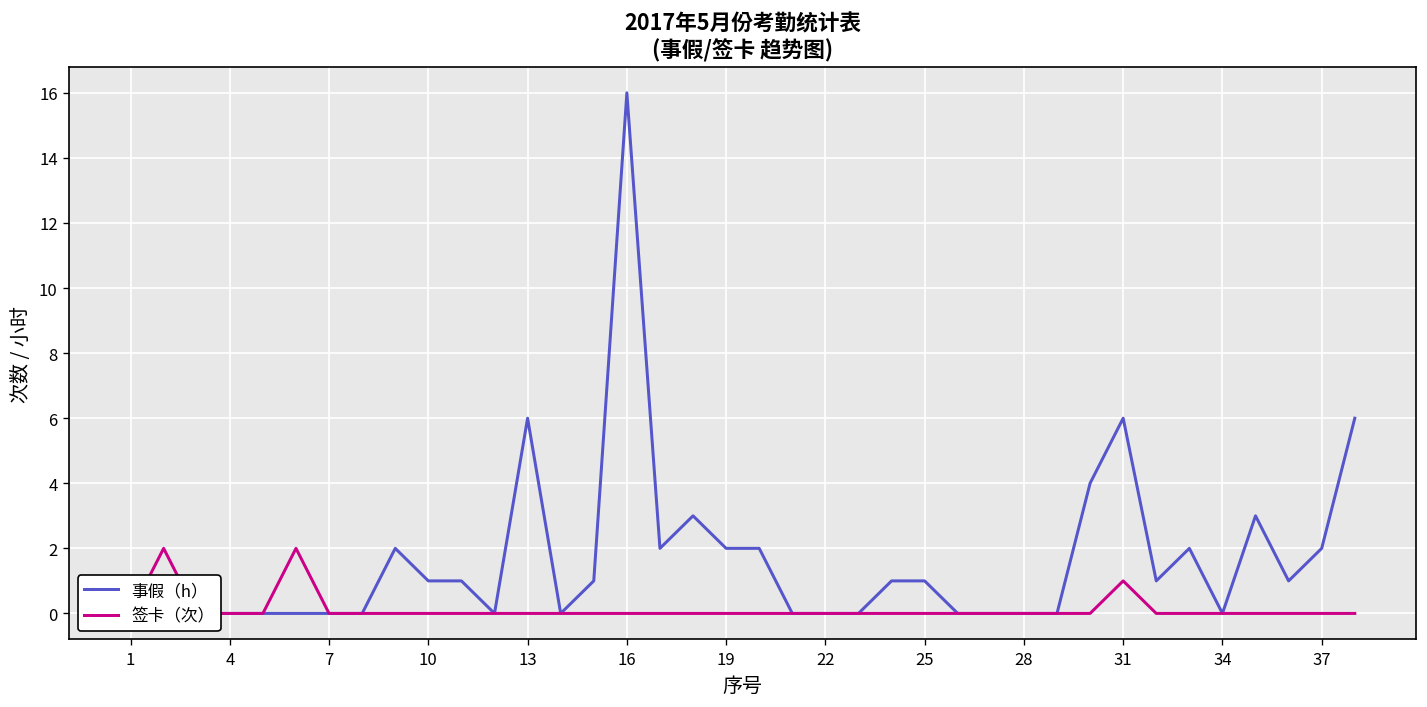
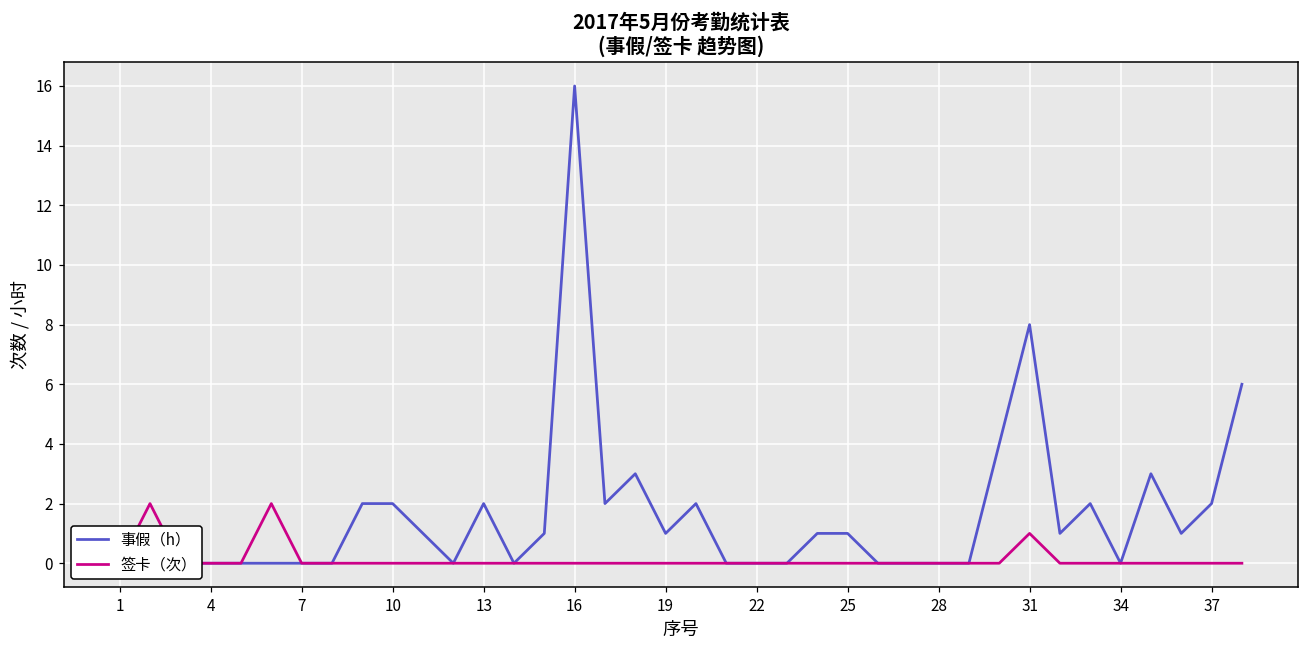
事假（h）, 10: 1 -> 2
事假（h）, 13: 6 -> 2
事假（h）, 19: 2 -> 1
事假（h）, 31: 6 -> 8
